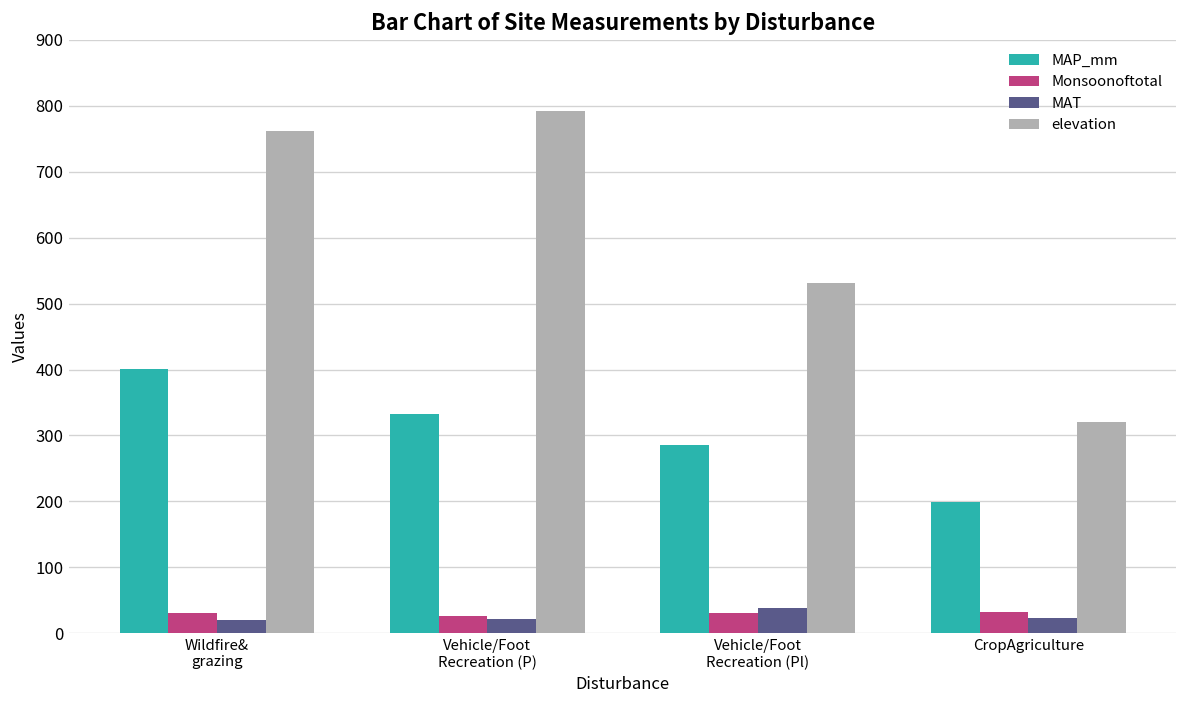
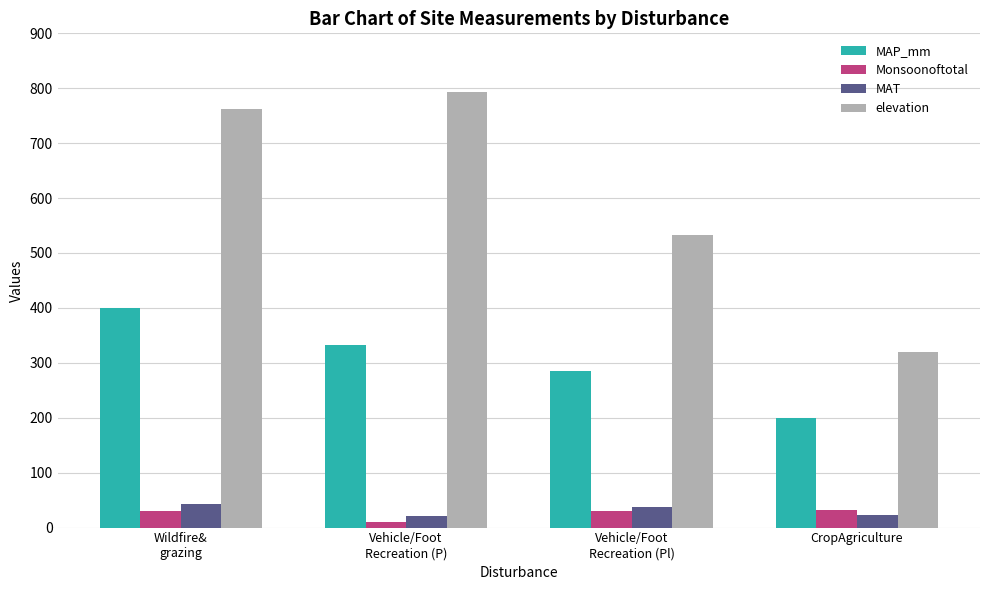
MAT, Wildfire& grazing: 20 -> 40
Monsoonoftotal, Vehicle/Foot Recreation (P): 30 -> 10
